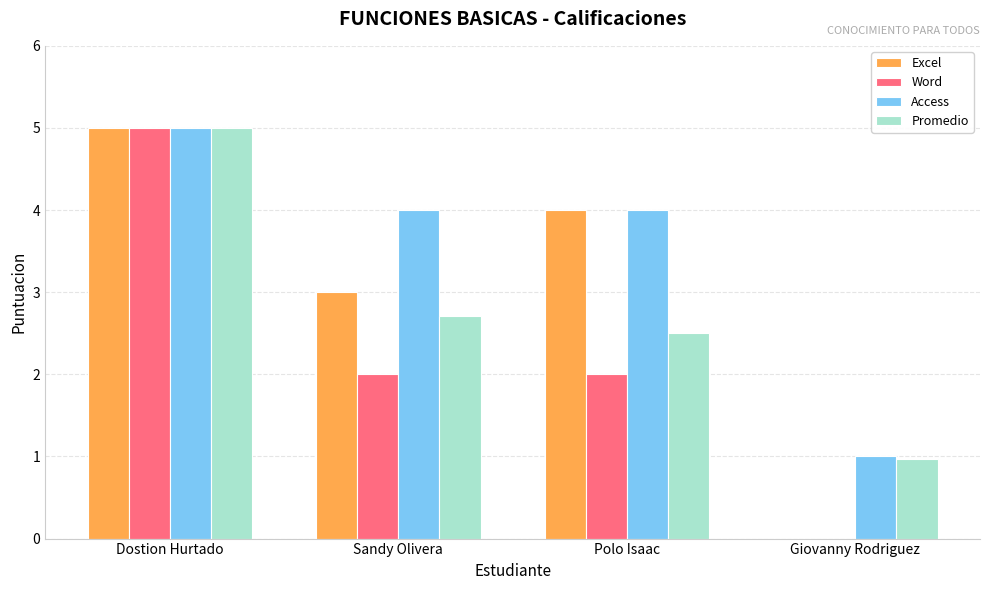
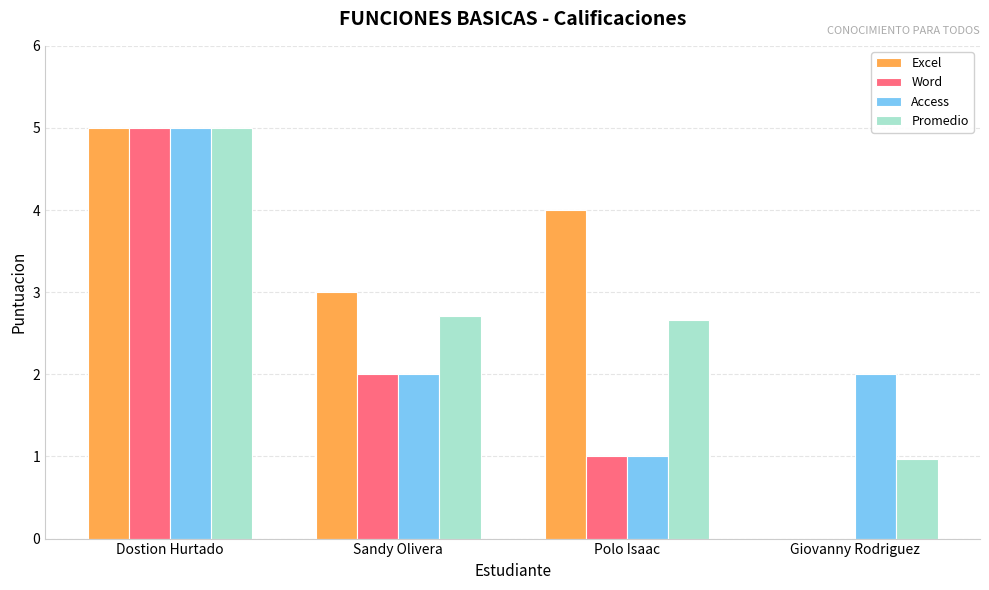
Access, Sandy Olivera: 4 -> 2
Word, Polo Isaac: 2 -> 1
Access, Polo Isaac: 4 -> 1
Promedio, Polo Isaac: 2.5 -> 2.7
Access, Giovanny Rodriguez: 1 -> 2
